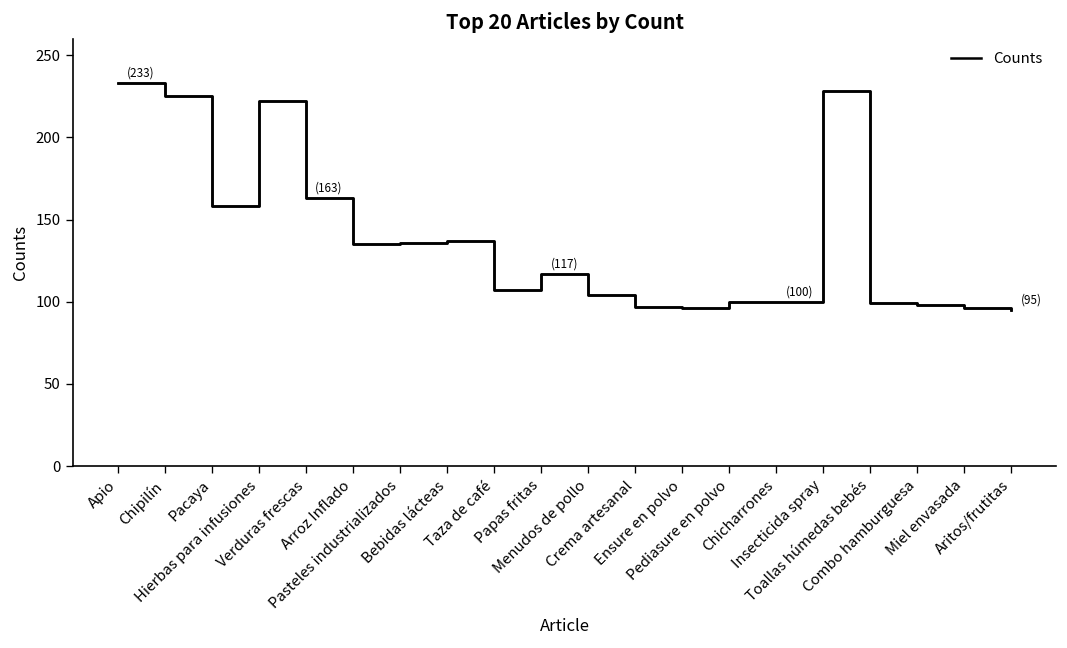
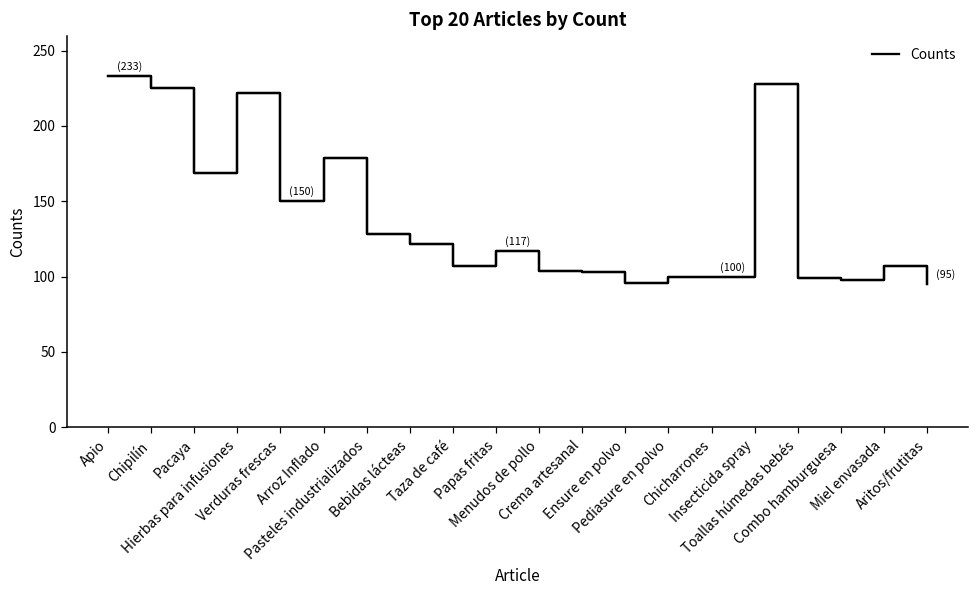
Pacaya: 158 -> 169
Verduras frescas: (163) -> (150)
Arroz Inflado: 135 -> 179
Pasteles industrializados: 136 -> 128
Bebidas lácteas: 137 -> 122
Crema artesanal: 97 -> 103
Miel envasada: 96 -> 107
